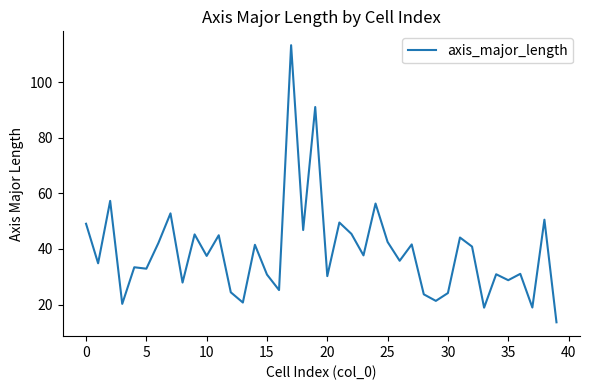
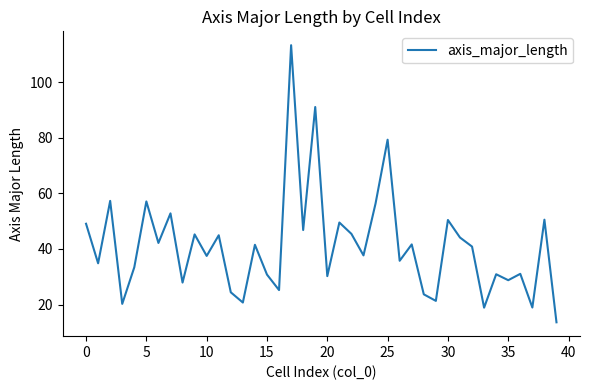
5: 33 -> 57
25: 43 -> 79
30: 24 -> 50
